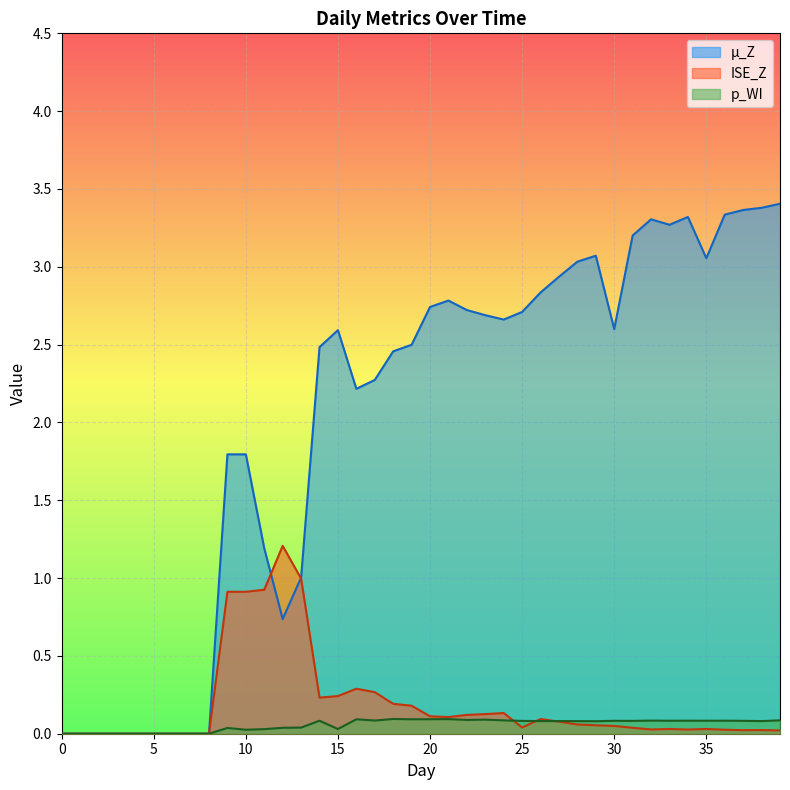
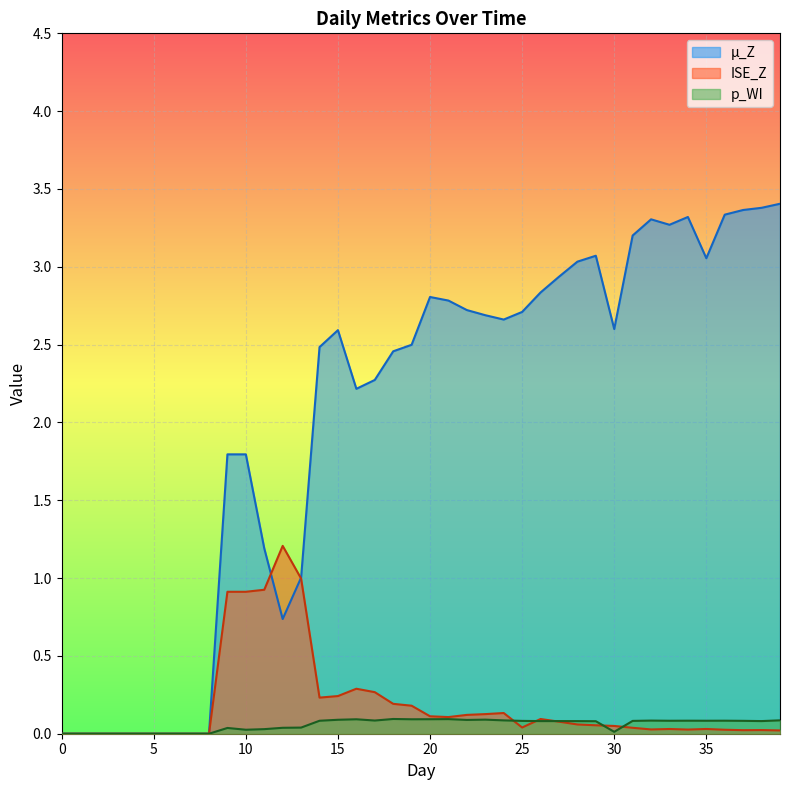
p_WI, 15: 0.03 -> 0.09
µ_Z, 20: 2.74 -> 2.81
p_WI, 30: 0.08 -> 0.01
